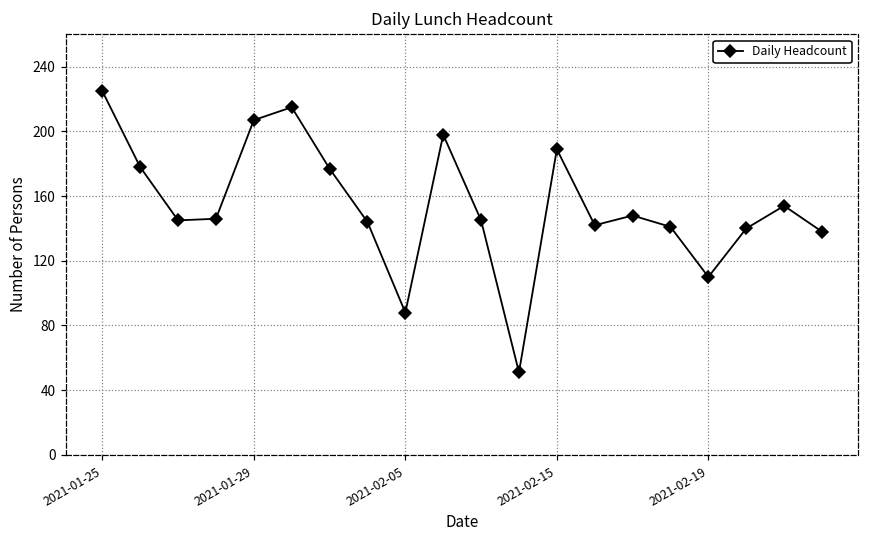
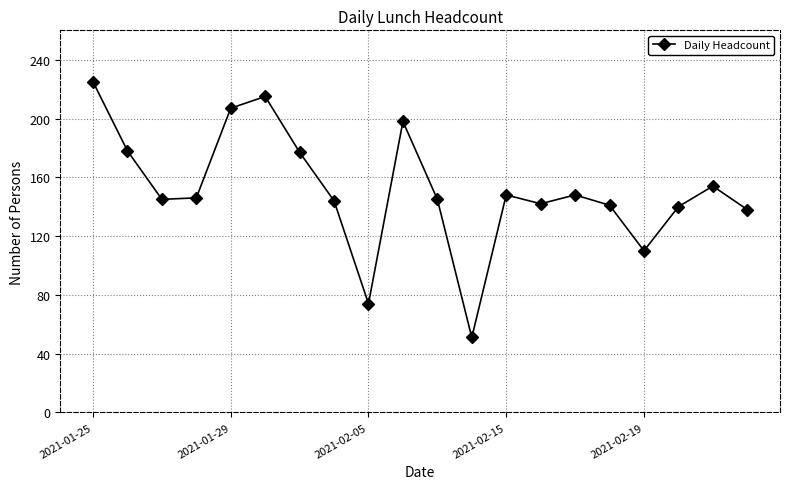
2021-02-05: 88 -> 74
2021-02-15: 189 -> 148
